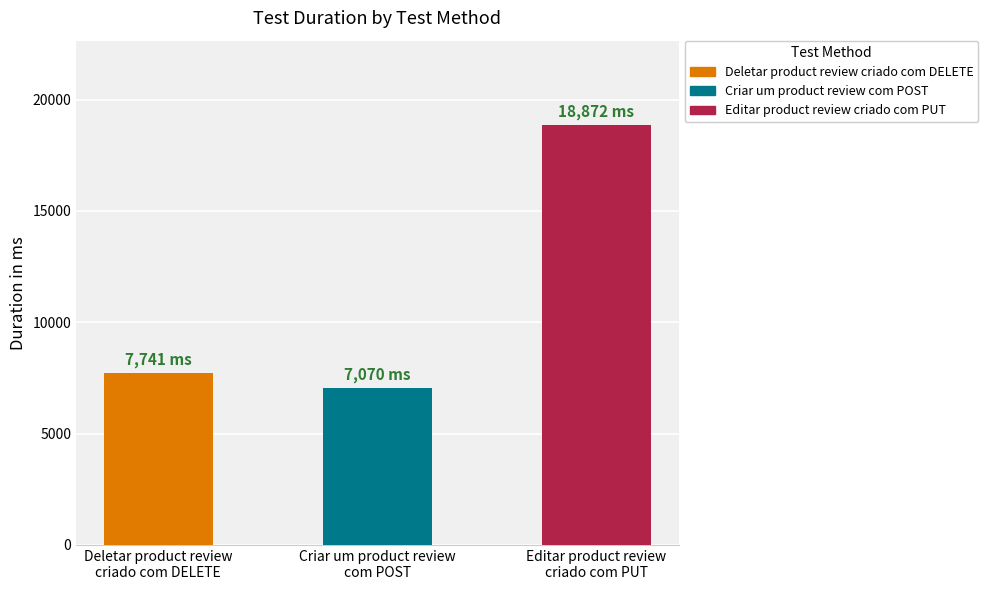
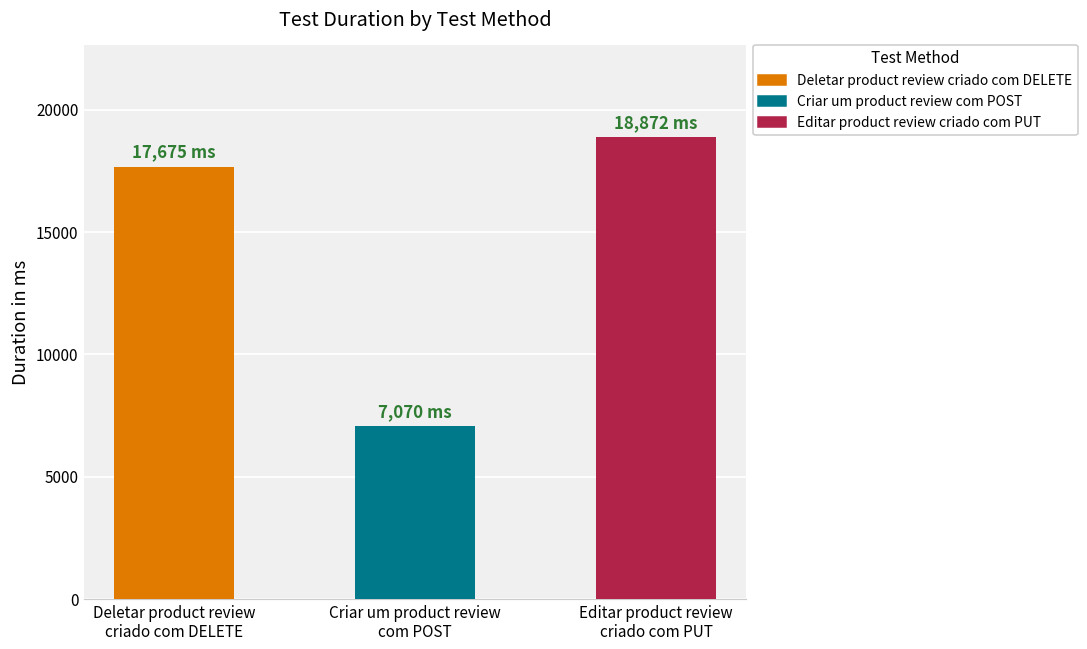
Deletar product review criado com DELETE: 7,741 -> 17,675
